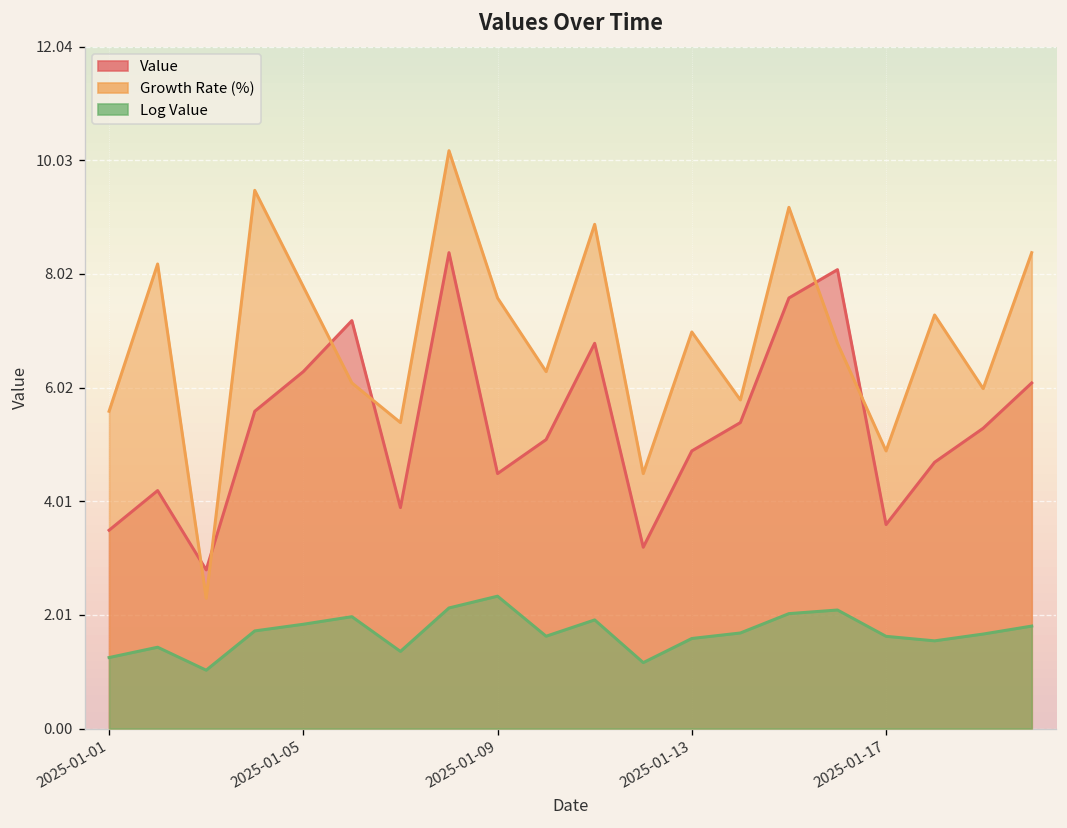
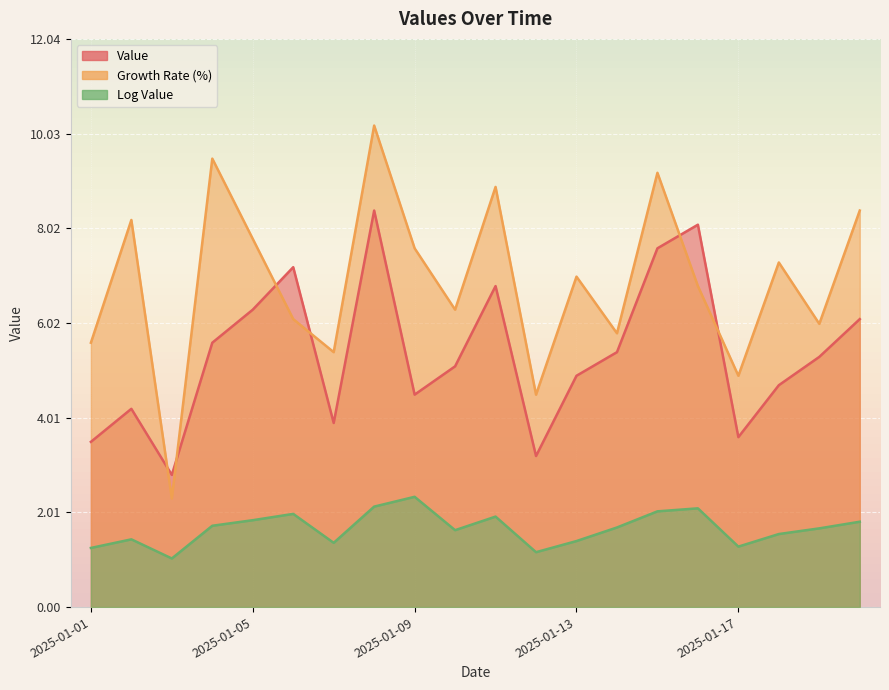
Log Value, 2025-01-13: 1.6 -> 1.4
Log Value, 2025-01-17: 1.6 -> 1.3
